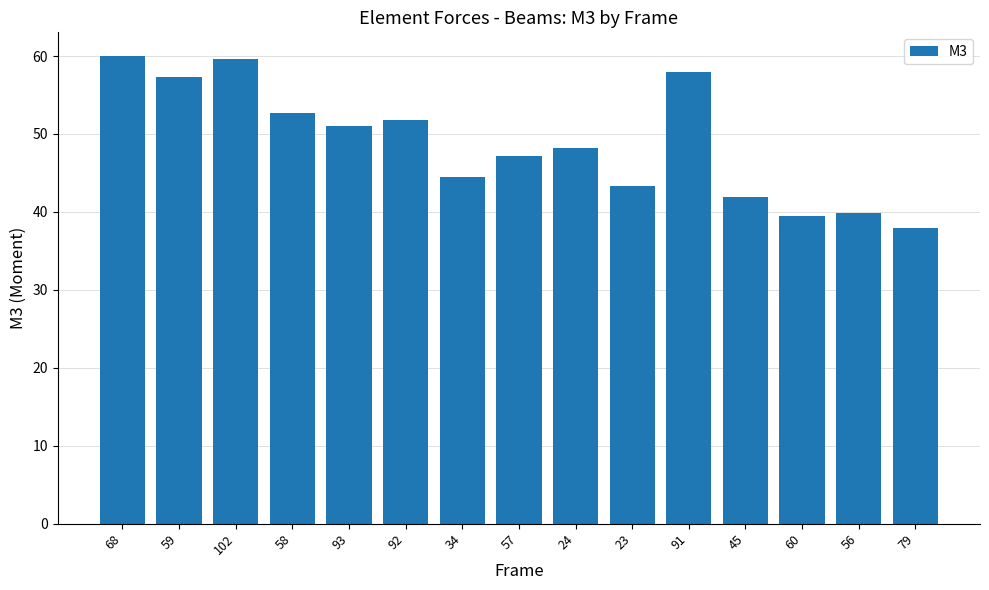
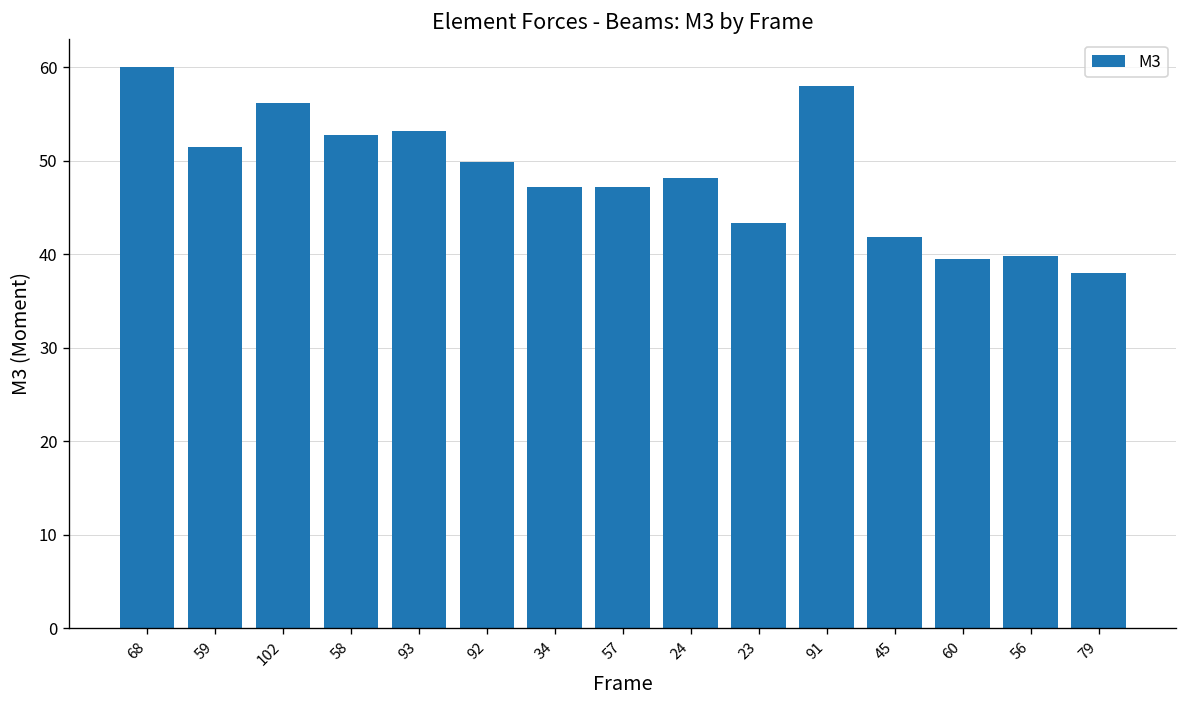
59: 57 -> 51
102: 60 -> 56
93: 51 -> 53
92: 52 -> 50
34: 45 -> 47
